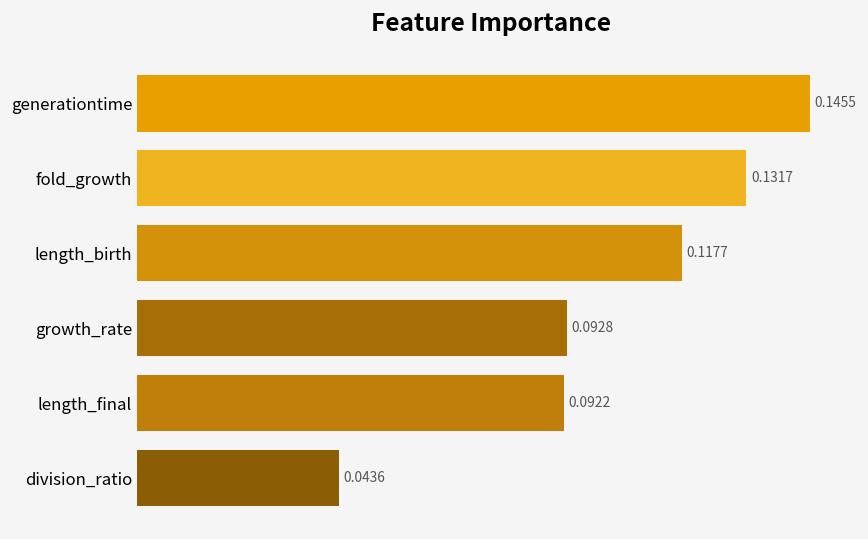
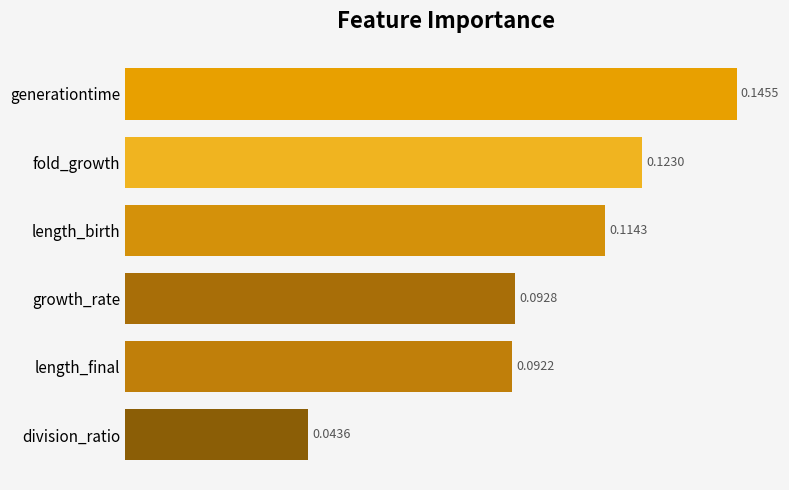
fold_growth: 0.1317 -> 0.1230
length_birth: 0.1177 -> 0.1143
